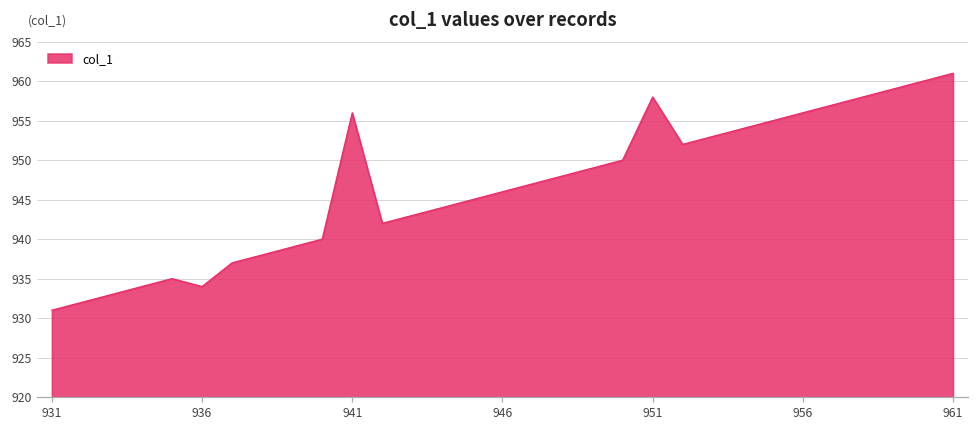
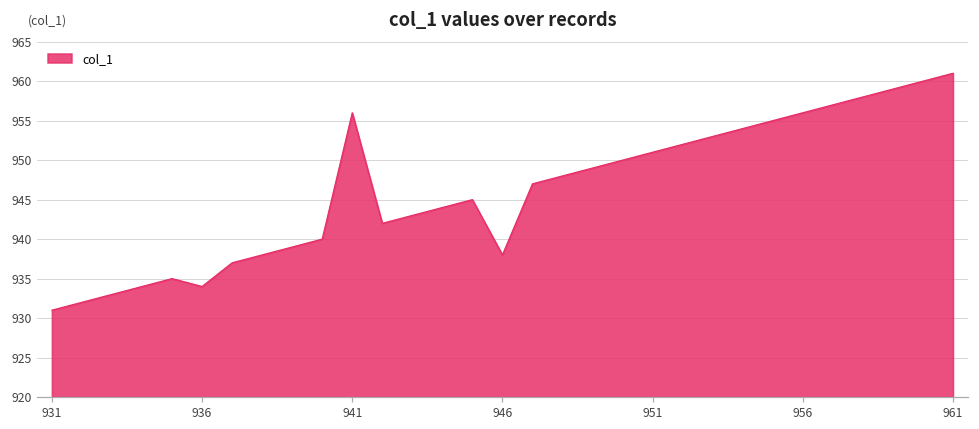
946: 946 -> 938
951: 958 -> 951
